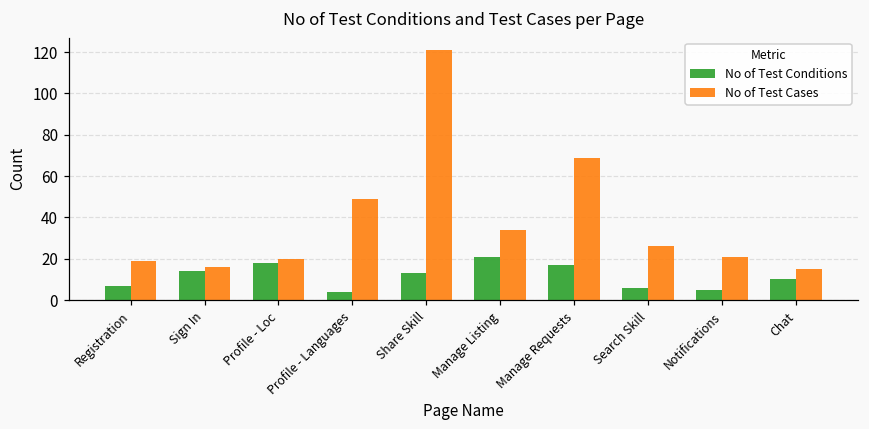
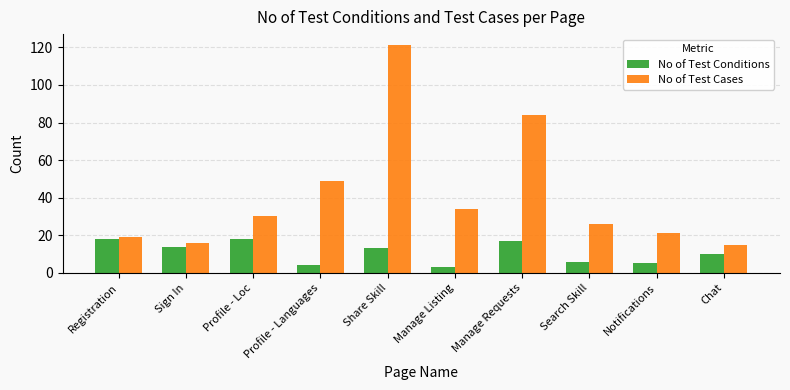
No of Test Conditions, Registration: 7 -> 18
No of Test Cases, Profile - Loc: 20 -> 30
No of Test Conditions, Manage Listing: 21 -> 3
No of Test Cases, Manage Requests: 69 -> 84
